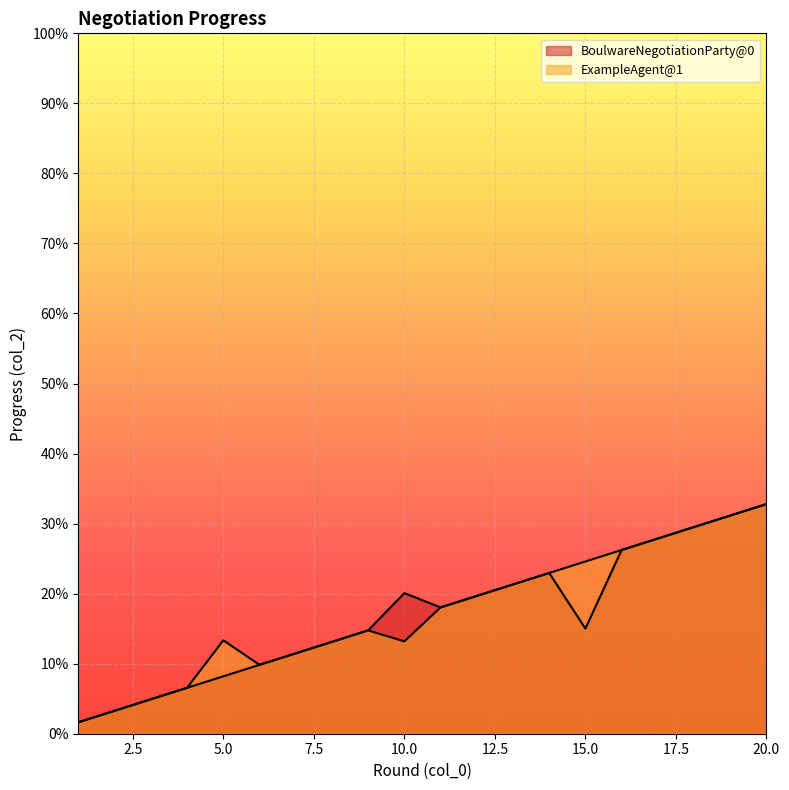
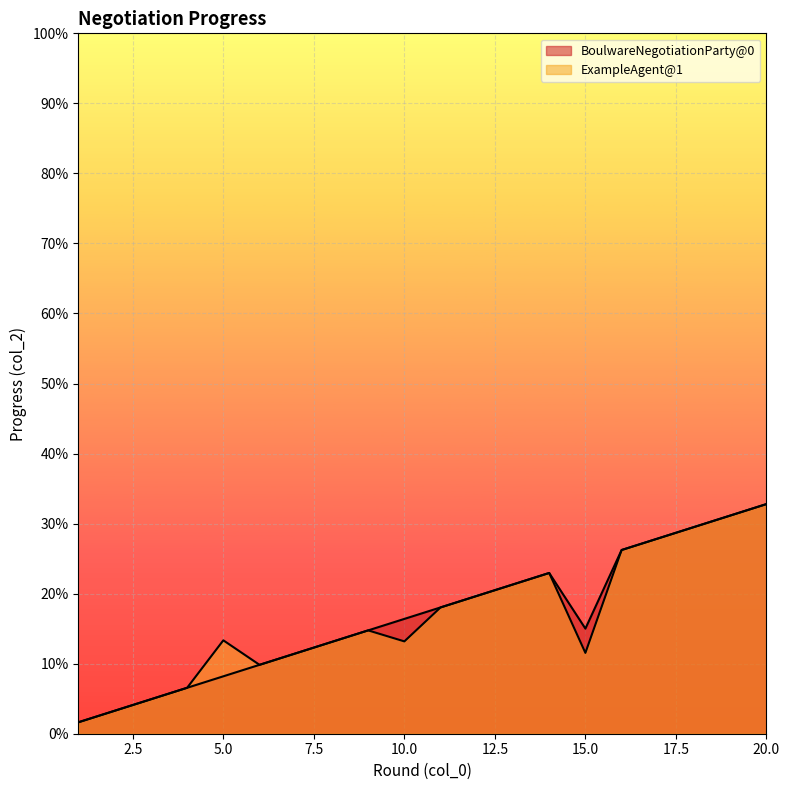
BoulwareNegotiationParty@0, 10.0: 20% -> 16%
ExampleAgent@1, 15.0: 25% -> 12%
